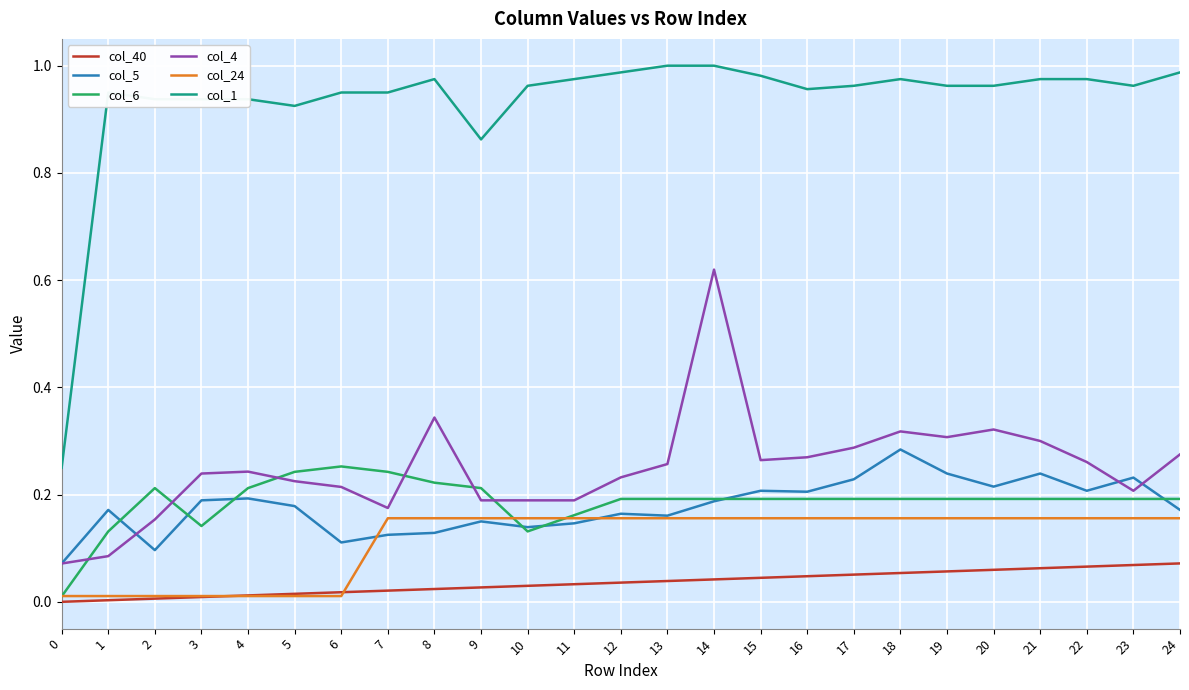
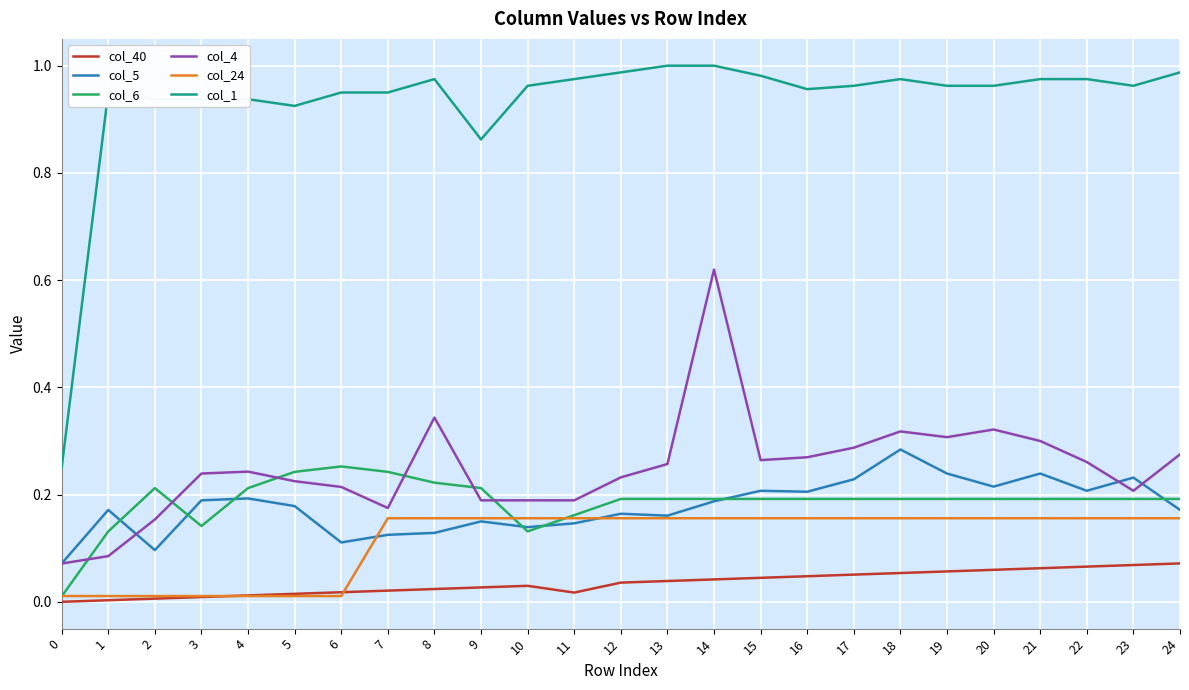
col_40, 11: 0.03 -> 0.02
